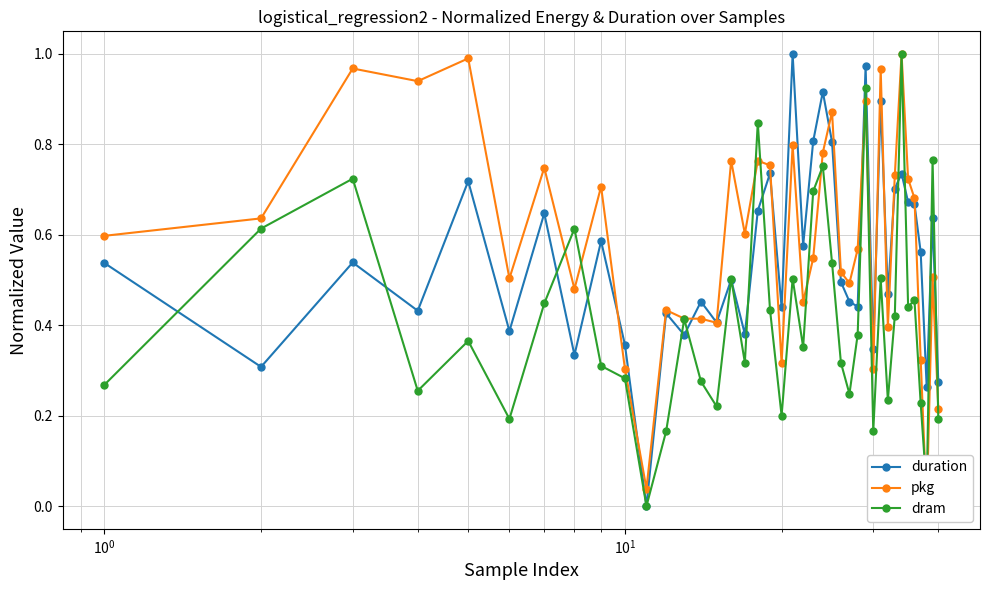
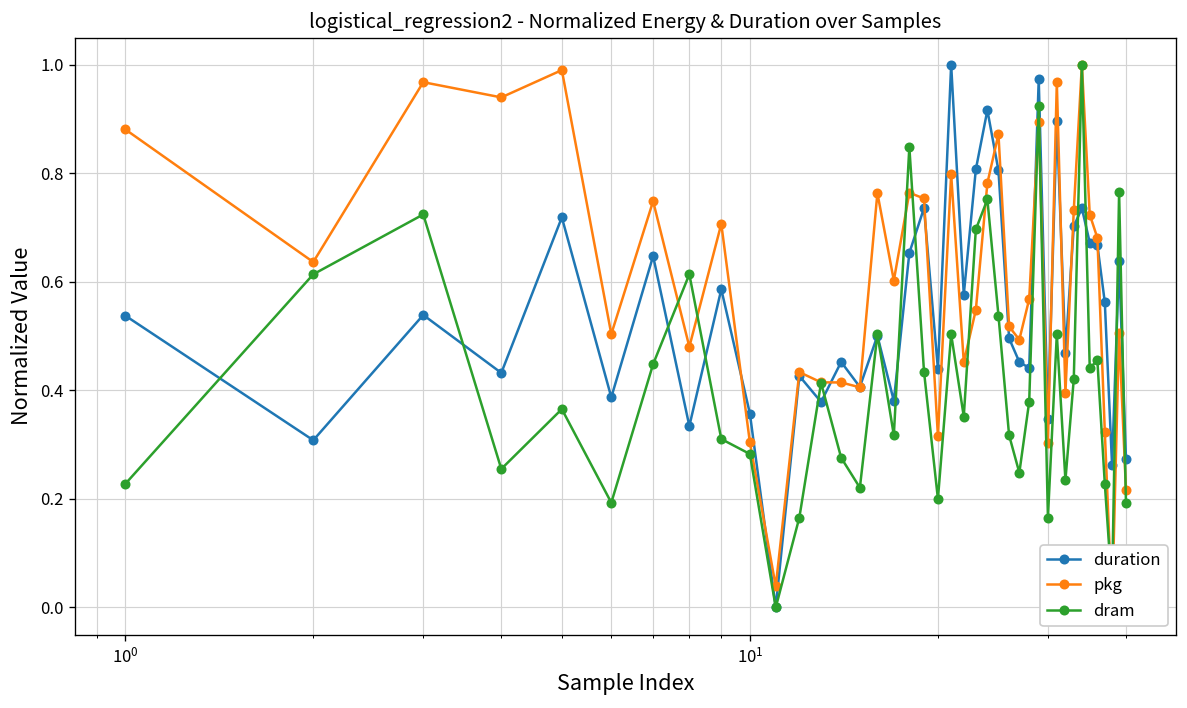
pkg, 10^0: 0.60 -> 0.88
dram, 10^0: 0.27 -> 0.23
